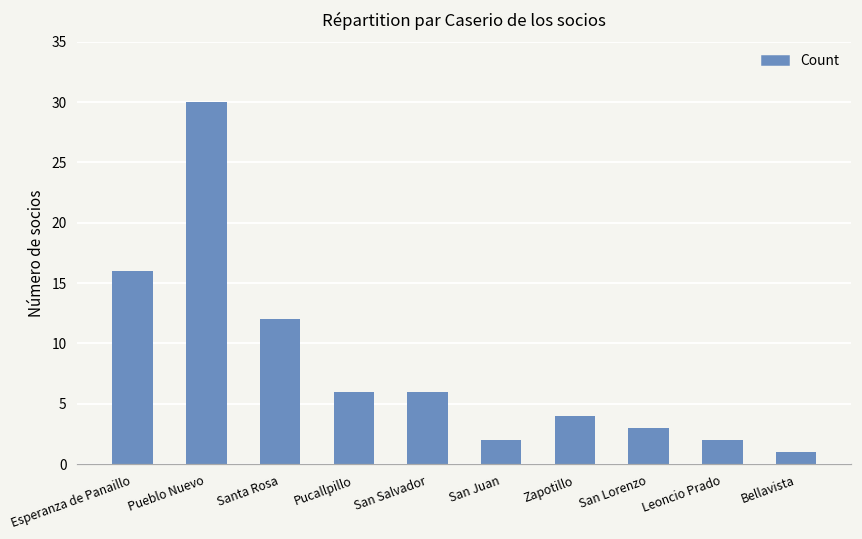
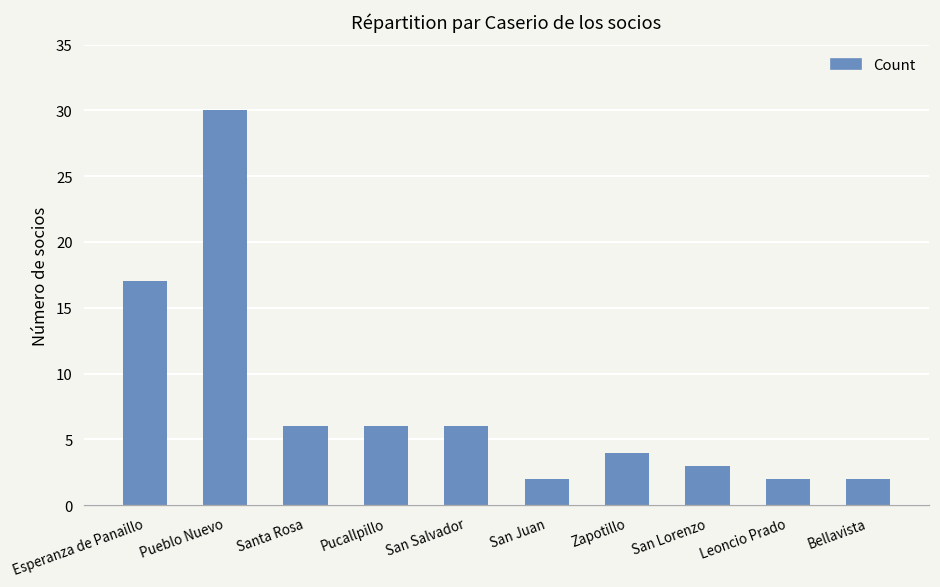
Esperanza de Panaillo: 16 -> 17
Santa Rosa: 12 -> 6
Bellavista: 1 -> 2
